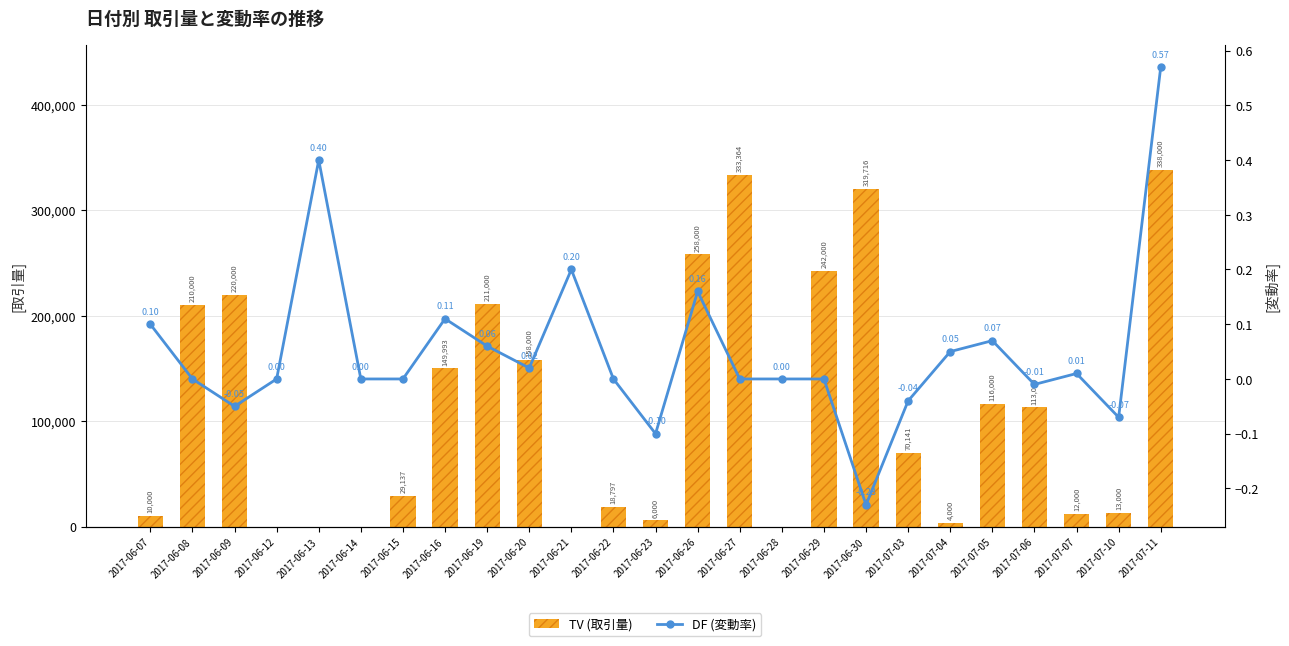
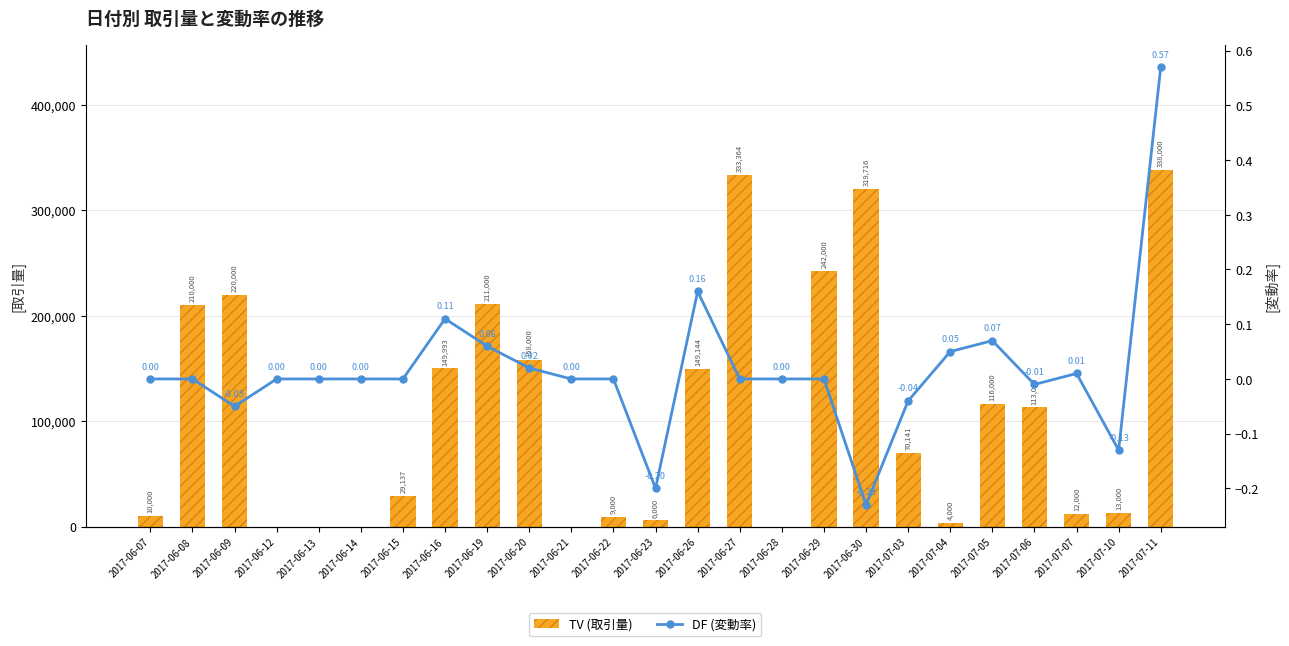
TV (取引量), 2017-06-22: 18,797 -> 9,000
TV (取引量), 2017-06-26: 258,000 -> 149,144
DF (変動率), 2017-06-07: 0.10 -> 0.00
DF (変動率), 2017-06-13: 0.40 -> 0.00
DF (変動率), 2017-06-21: 0.20 -> 0.00
DF (変動率), 2017-06-23: -0.10 -> -0.20
DF (変動率), 2017-07-10: -0.07 -> -0.13
